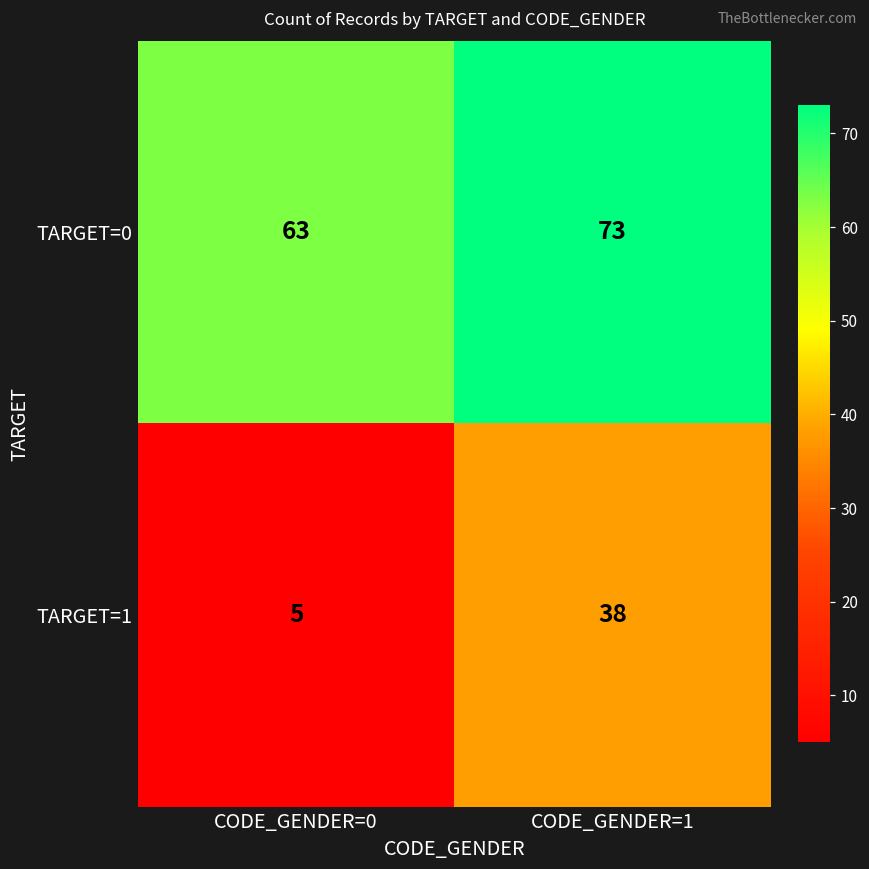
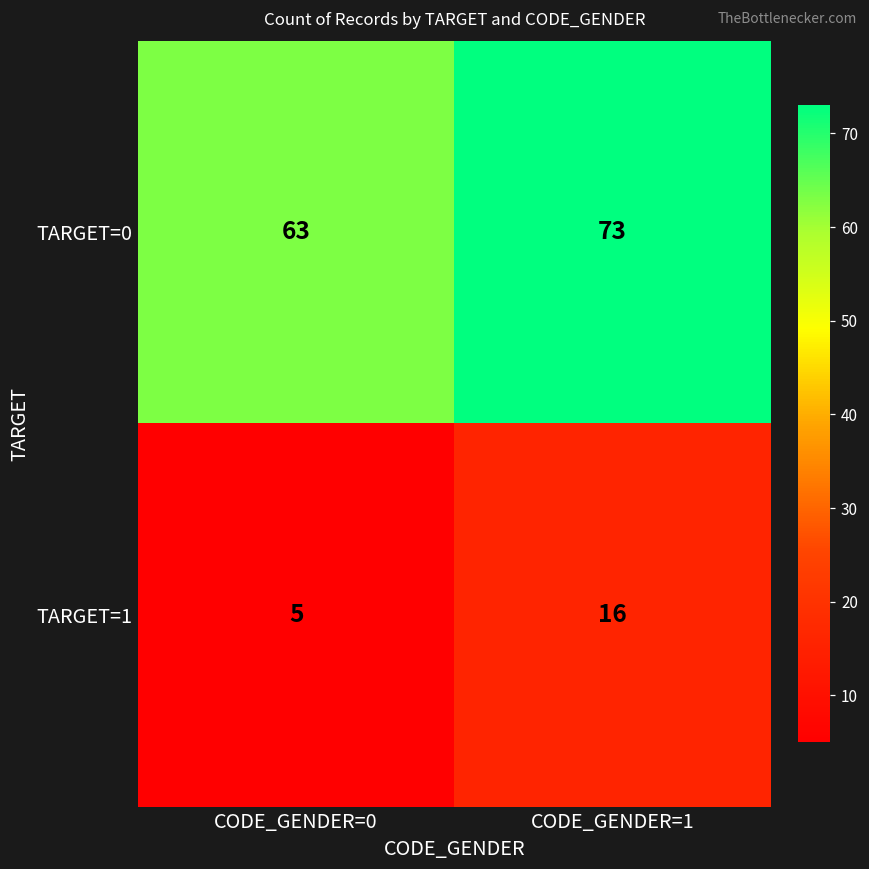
TARGET=1, CODE_GENDER=1: 38 -> 16
